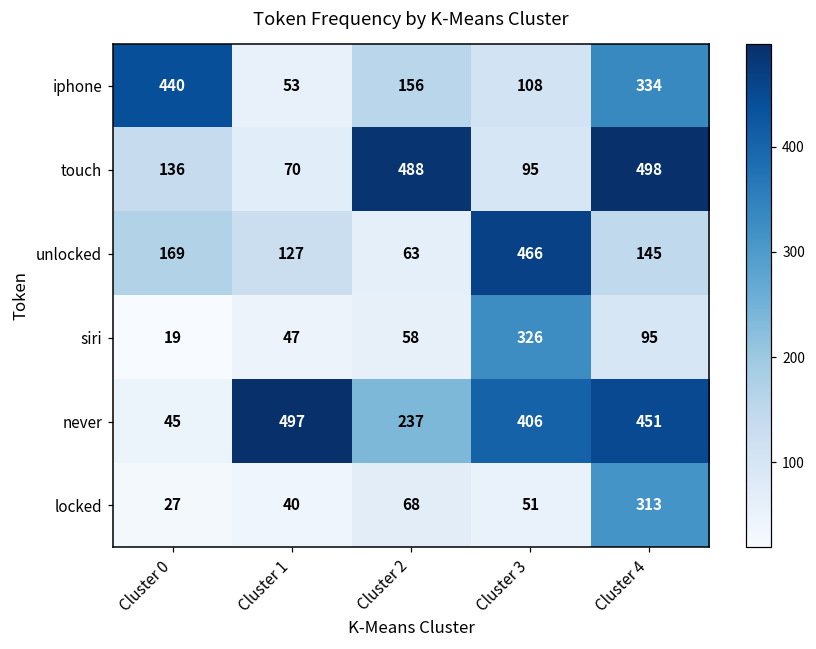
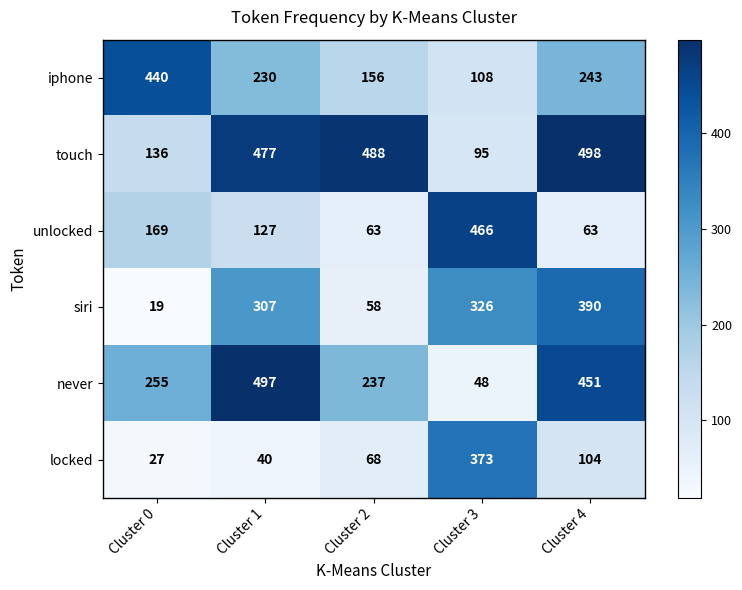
iphone, Cluster 1: 53 -> 230
iphone, Cluster 4: 334 -> 243
touch, Cluster 1: 70 -> 477
unlocked, Cluster 4: 145 -> 63
siri, Cluster 1: 47 -> 307
siri, Cluster 4: 95 -> 390
never, Cluster 0: 45 -> 255
never, Cluster 3: 406 -> 48
locked, Cluster 3: 51 -> 373
locked, Cluster 4: 313 -> 104
